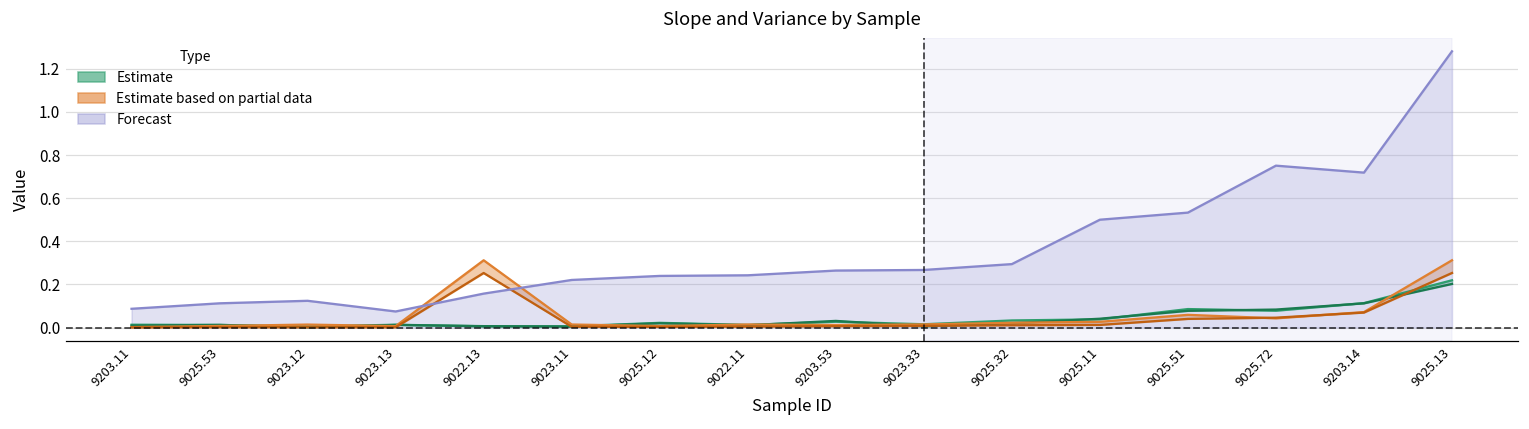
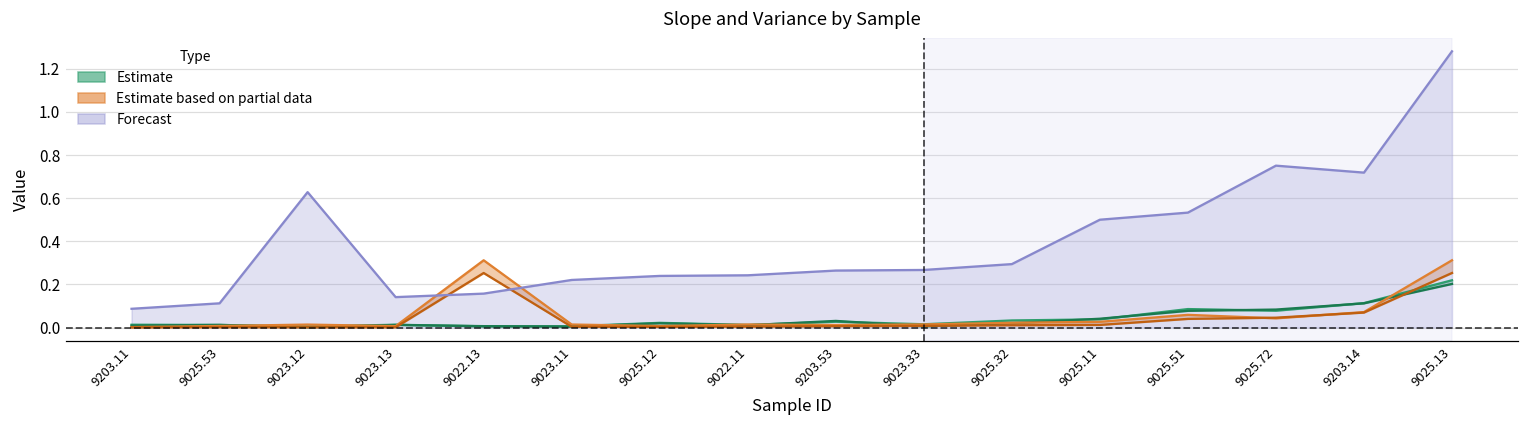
Forecast, 9023.12: 0.12 -> 0.63
Forecast, 9023.13: 0.07 -> 0.14
